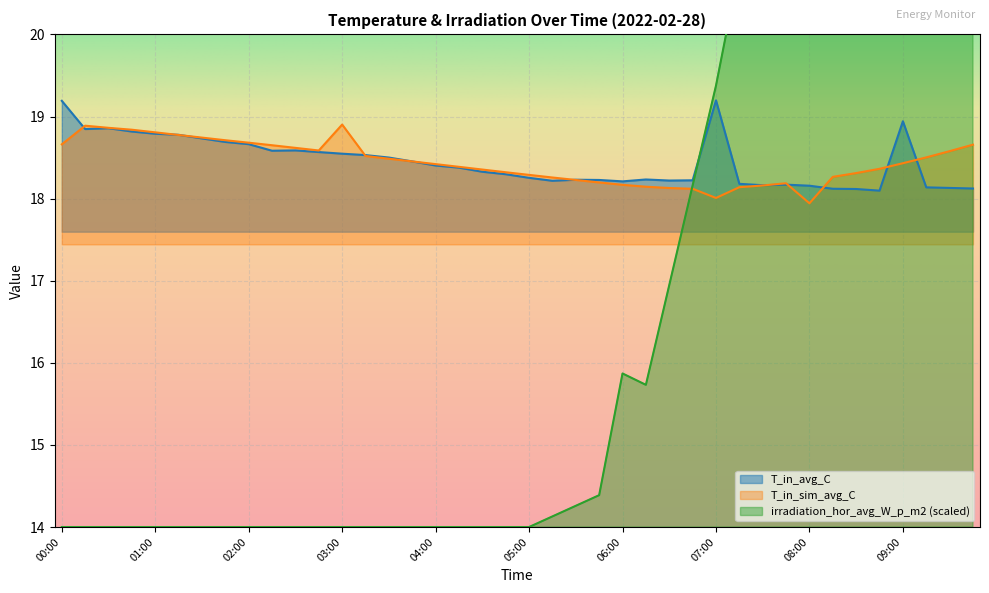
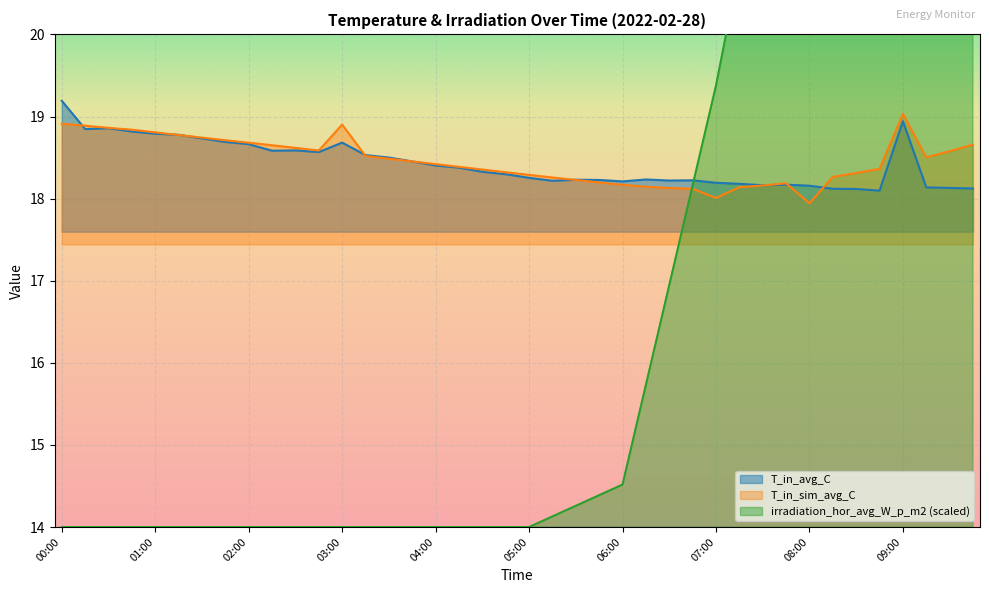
T_in_sim_avg_C, 00:00: 18.7 -> 18.9
T_in_avg_C, 03:00: 18.5 -> 18.7
irradiation_hor_avg_W_p_m2 (scaled), 06:00: 15.9 -> 14.5
T_in_avg_C, 07:00: 19.2 -> 18.2
T_in_sim_avg_C, 09:00: 18.4 -> 19.0
